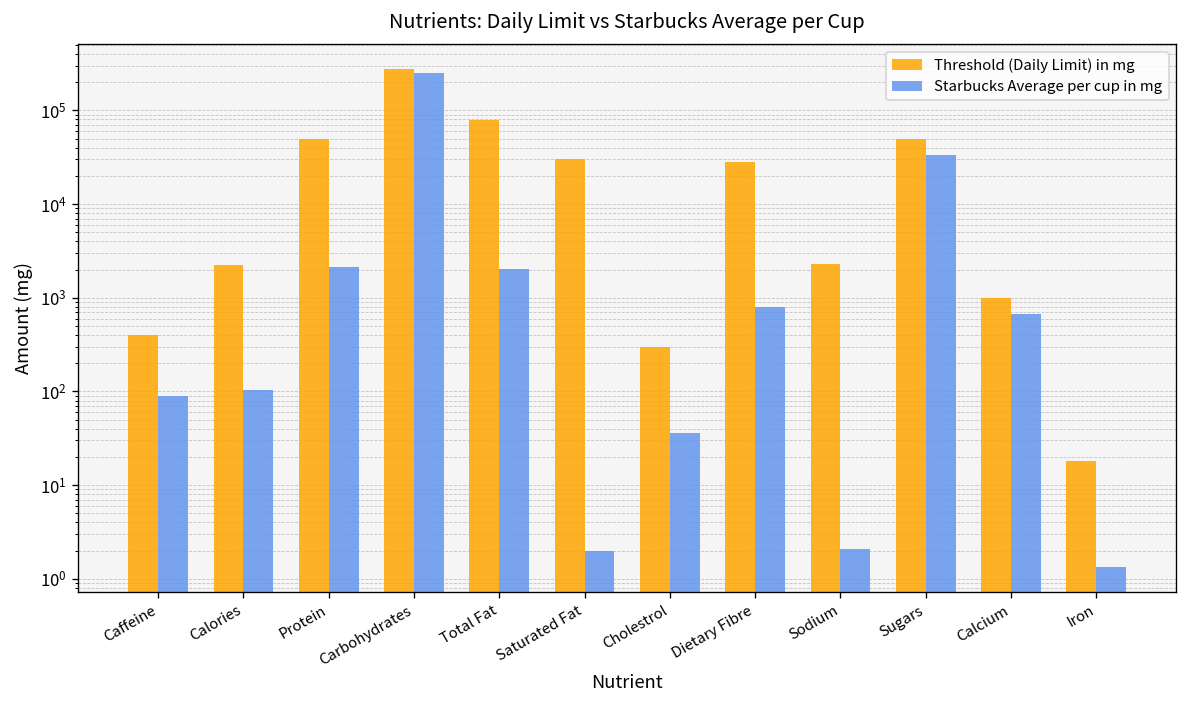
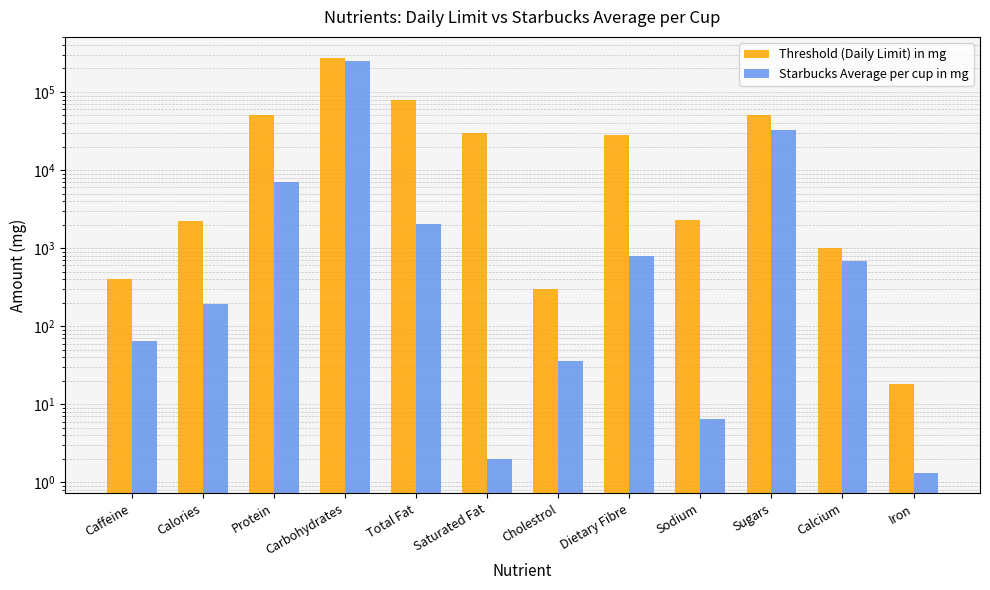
Starbucks Average per cup in mg, Caffeine: 90 -> 60
Starbucks Average per cup in mg, Calories: 100 -> 190
Starbucks Average per cup in mg, Protein: 2100 -> 7000
Starbucks Average per cup in mg, Sodium: 2.1 -> 6
